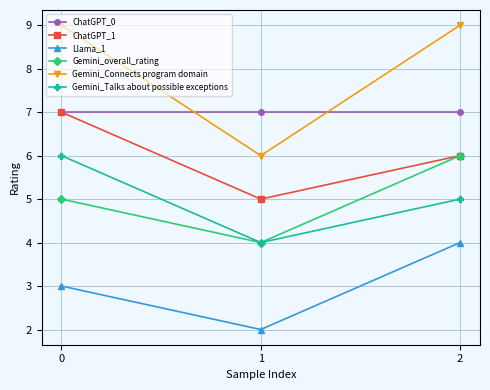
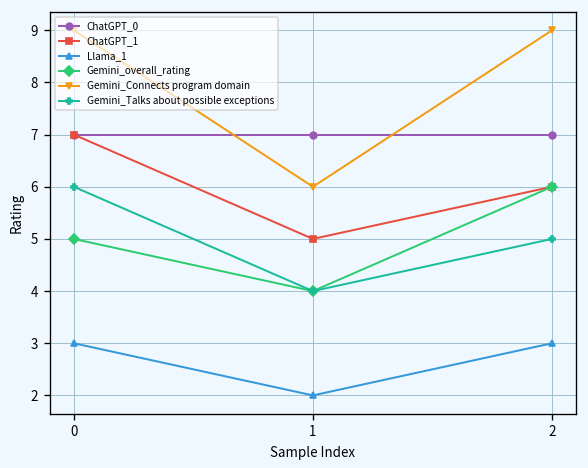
Llama_1, 2: 4 -> 3
